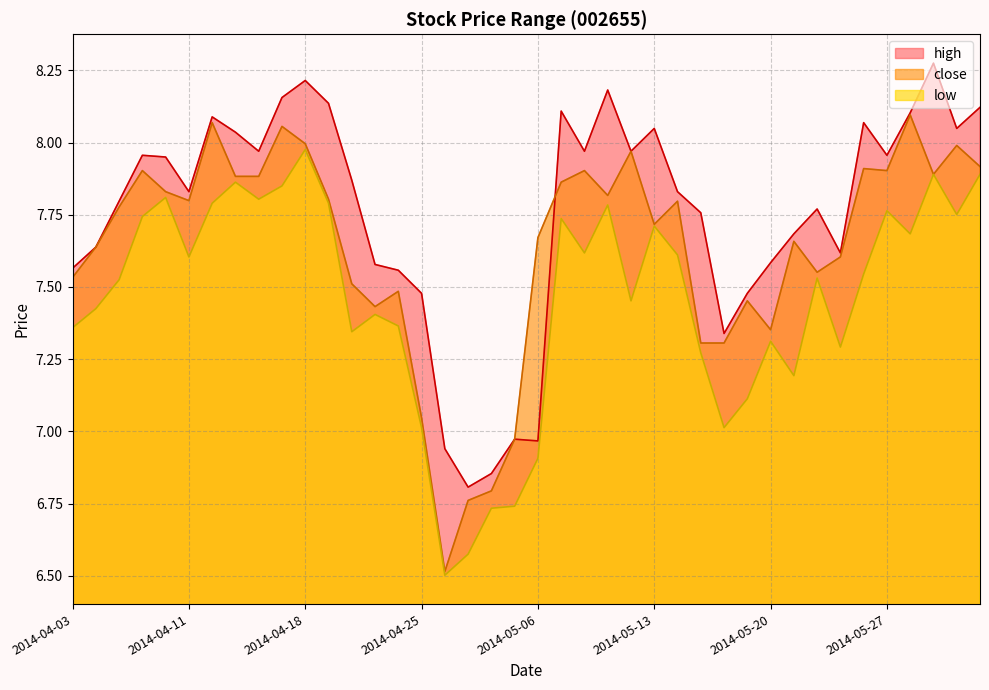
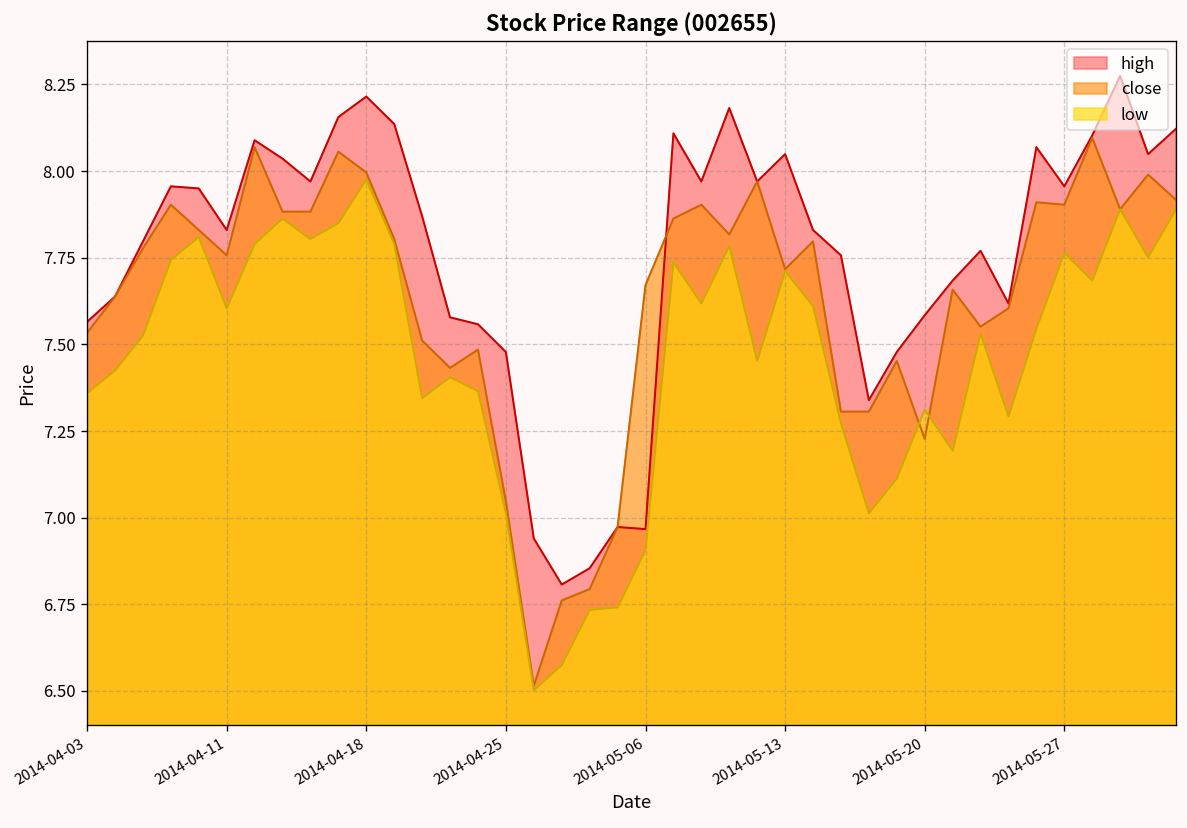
close, 2014-04-11: 7.80 -> 7.76
close, 2014-05-20: 7.35 -> 7.23
